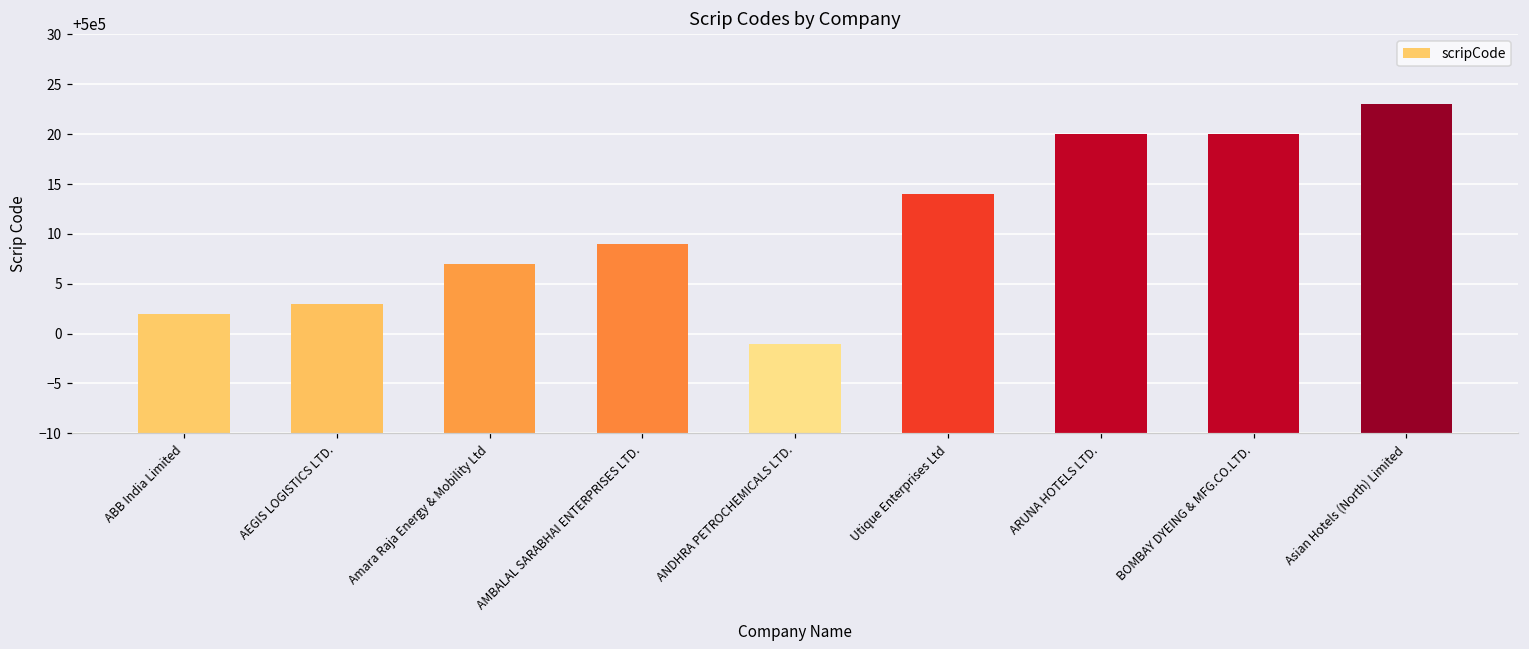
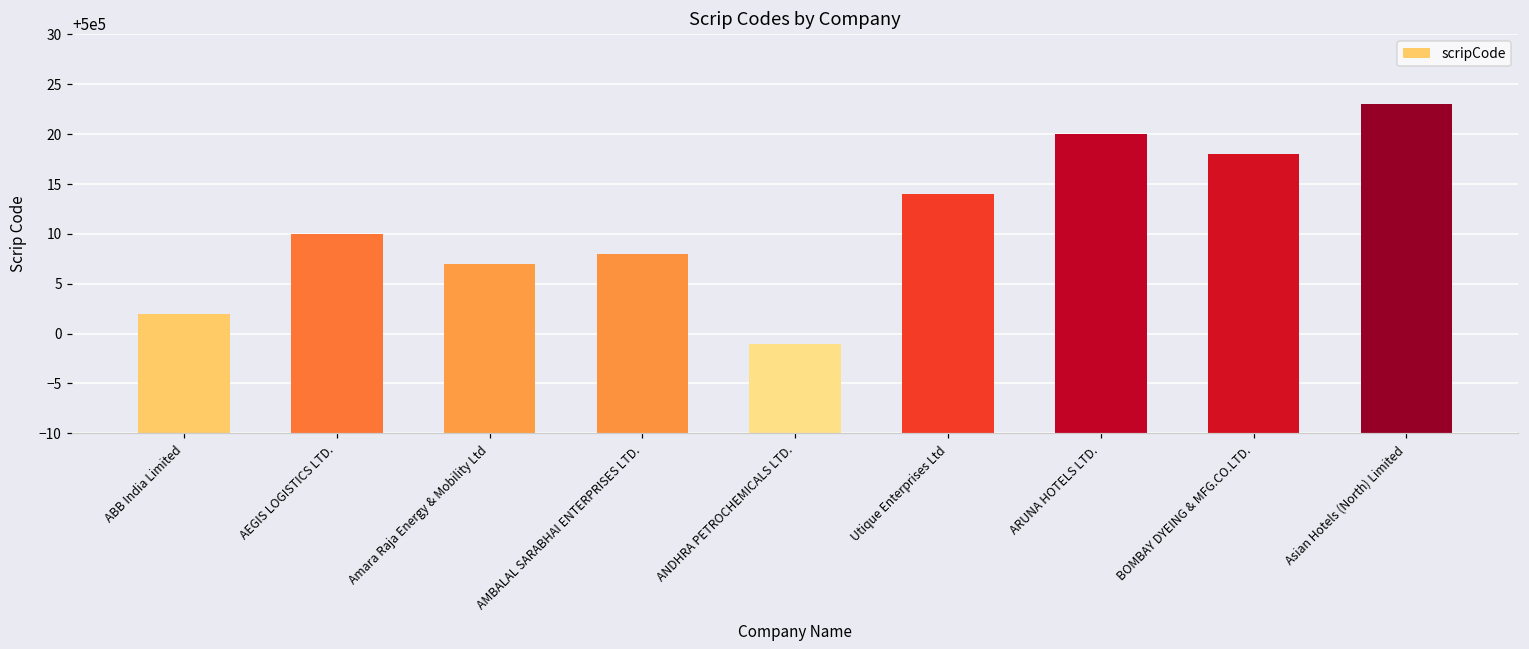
AEGIS LOGISTICS LTD.: 500003 -> 500010
AMBALAL SARABHAI ENTERPRISES LTD.: 500009 -> 500008
BOMBAY DYEING & MFG.CO.LTD.: 500020 -> 500018
